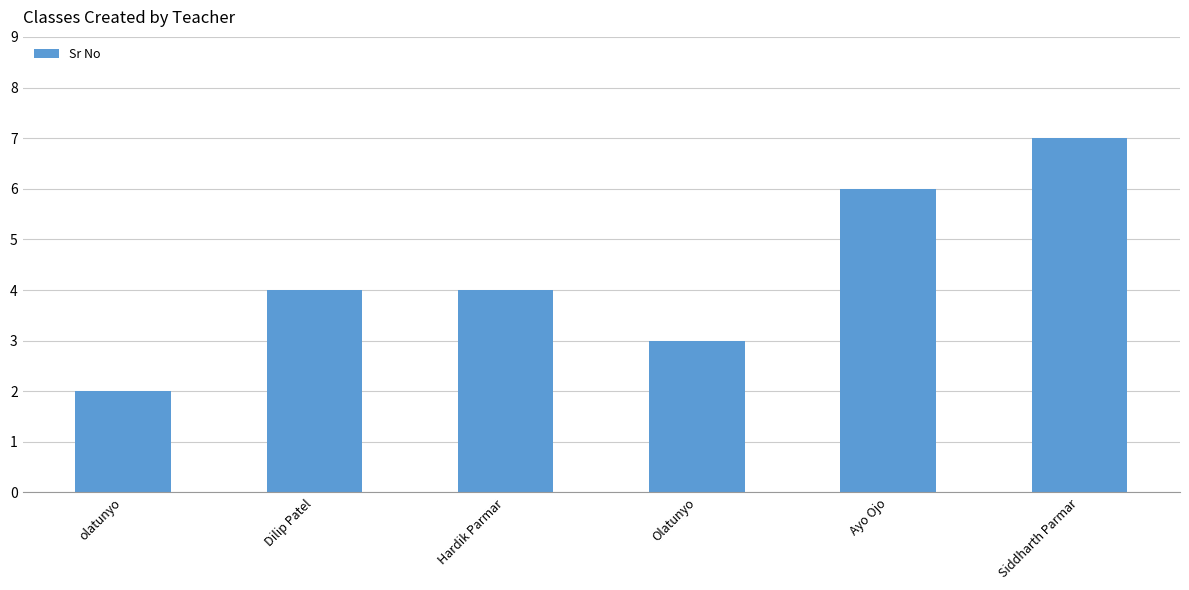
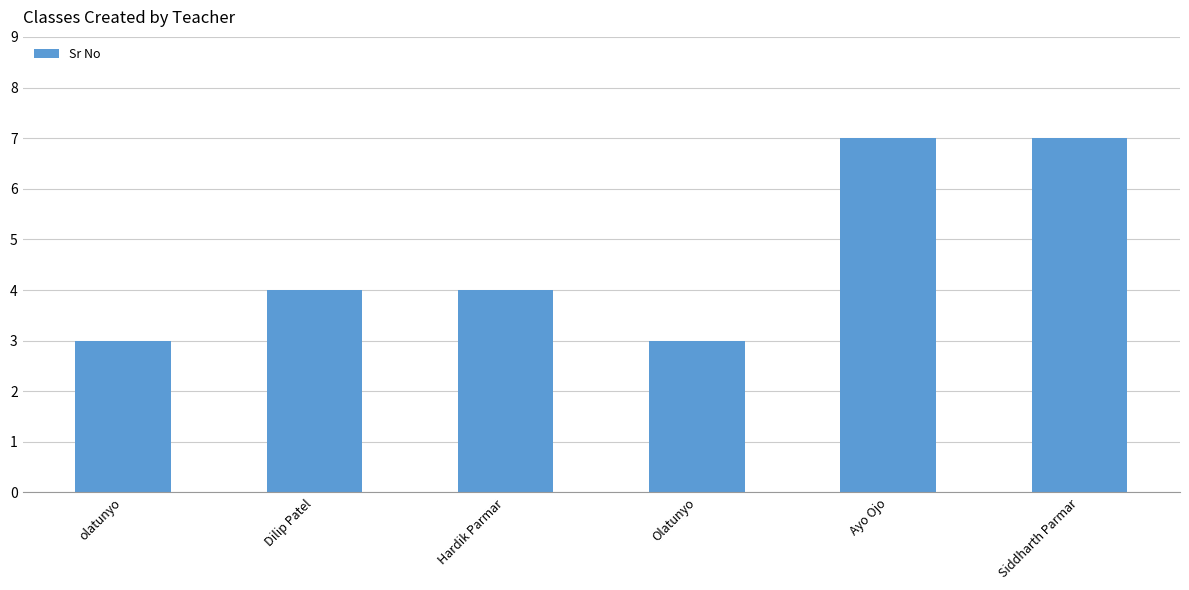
olatunyo: 2 -> 3
Ayo Ojo: 6 -> 7
